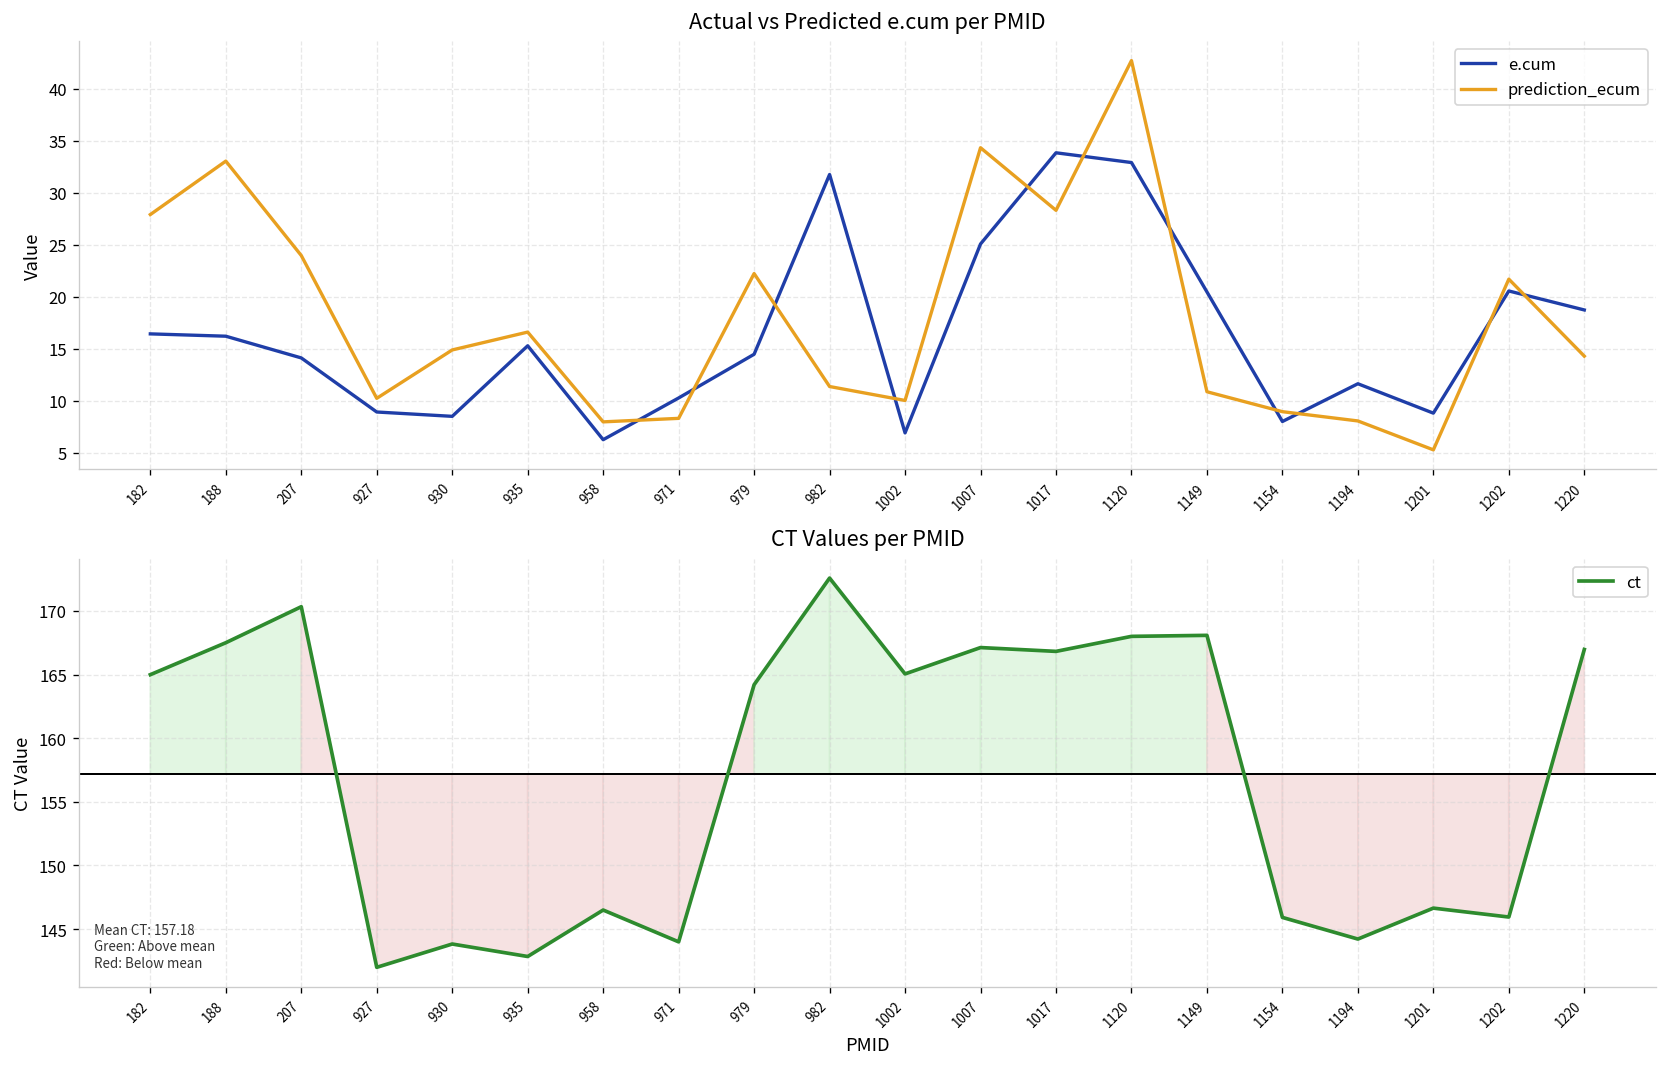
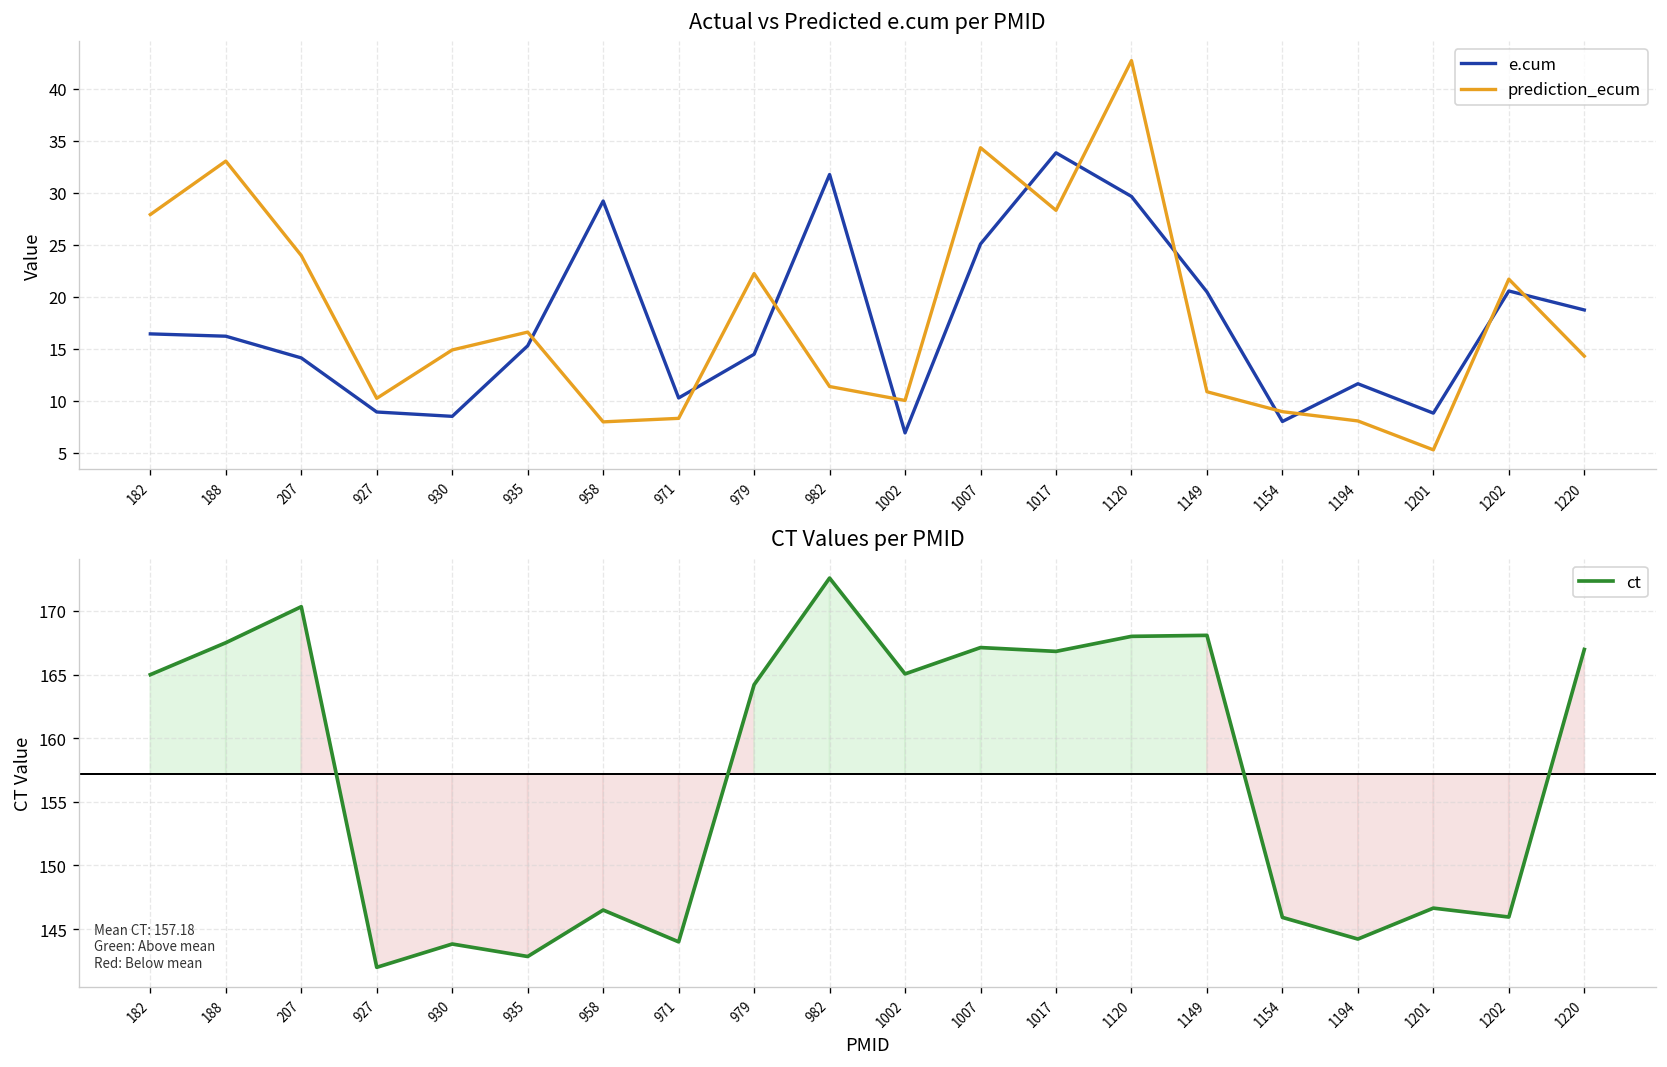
Actual vs Predicted e.cum per PMID, e.cum, 958: 6 -> 29
Actual vs Predicted e.cum per PMID, e.cum, 1120: 33 -> 30
